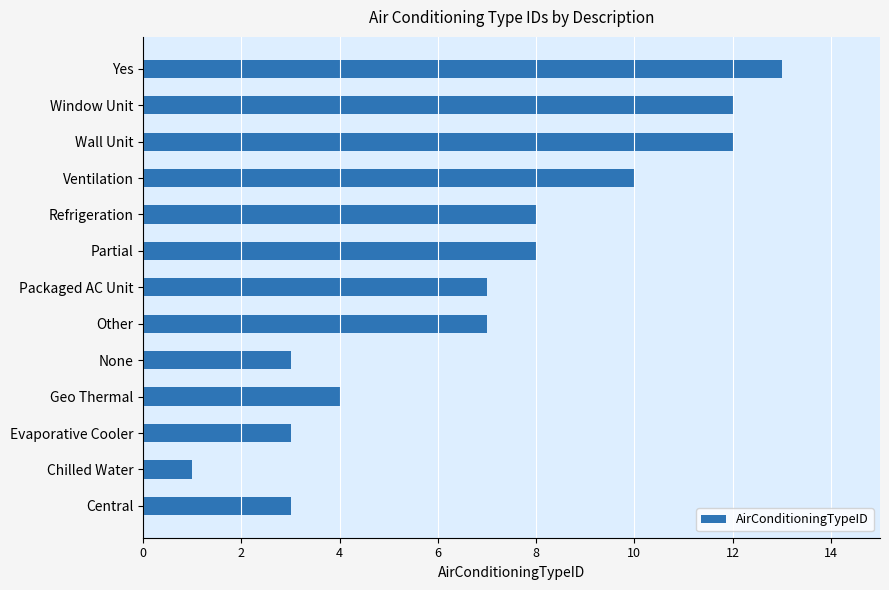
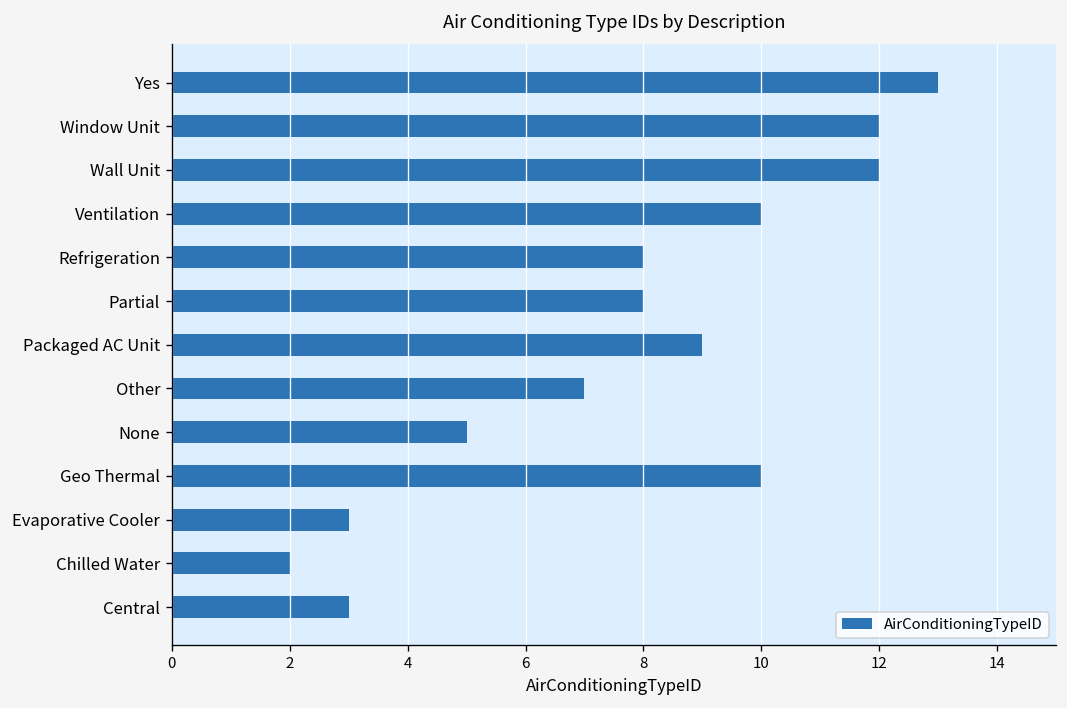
Packaged AC Unit: 7 -> 9
None: 3 -> 5
Geo Thermal: 4 -> 10
Chilled Water: 1 -> 2
